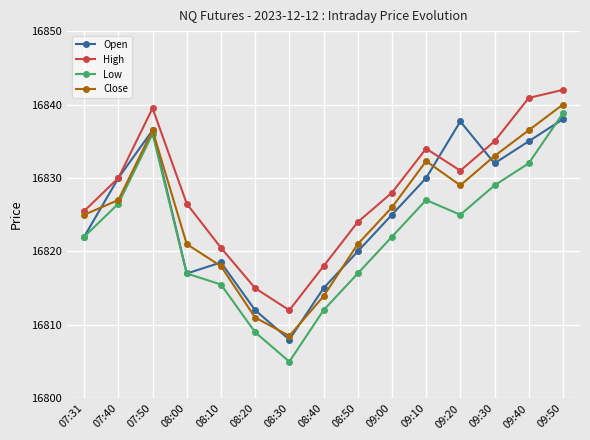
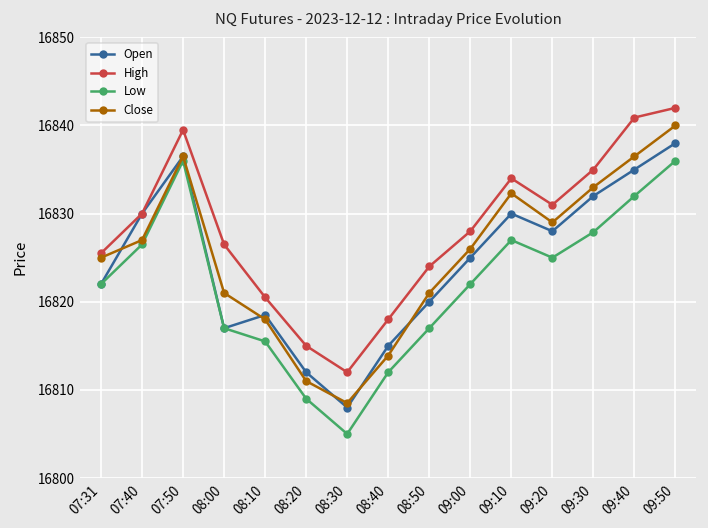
Open, 09:20: 16838 -> 16828
Low, 09:30: 16829 -> 16828
Low, 09:50: 16839 -> 16836
